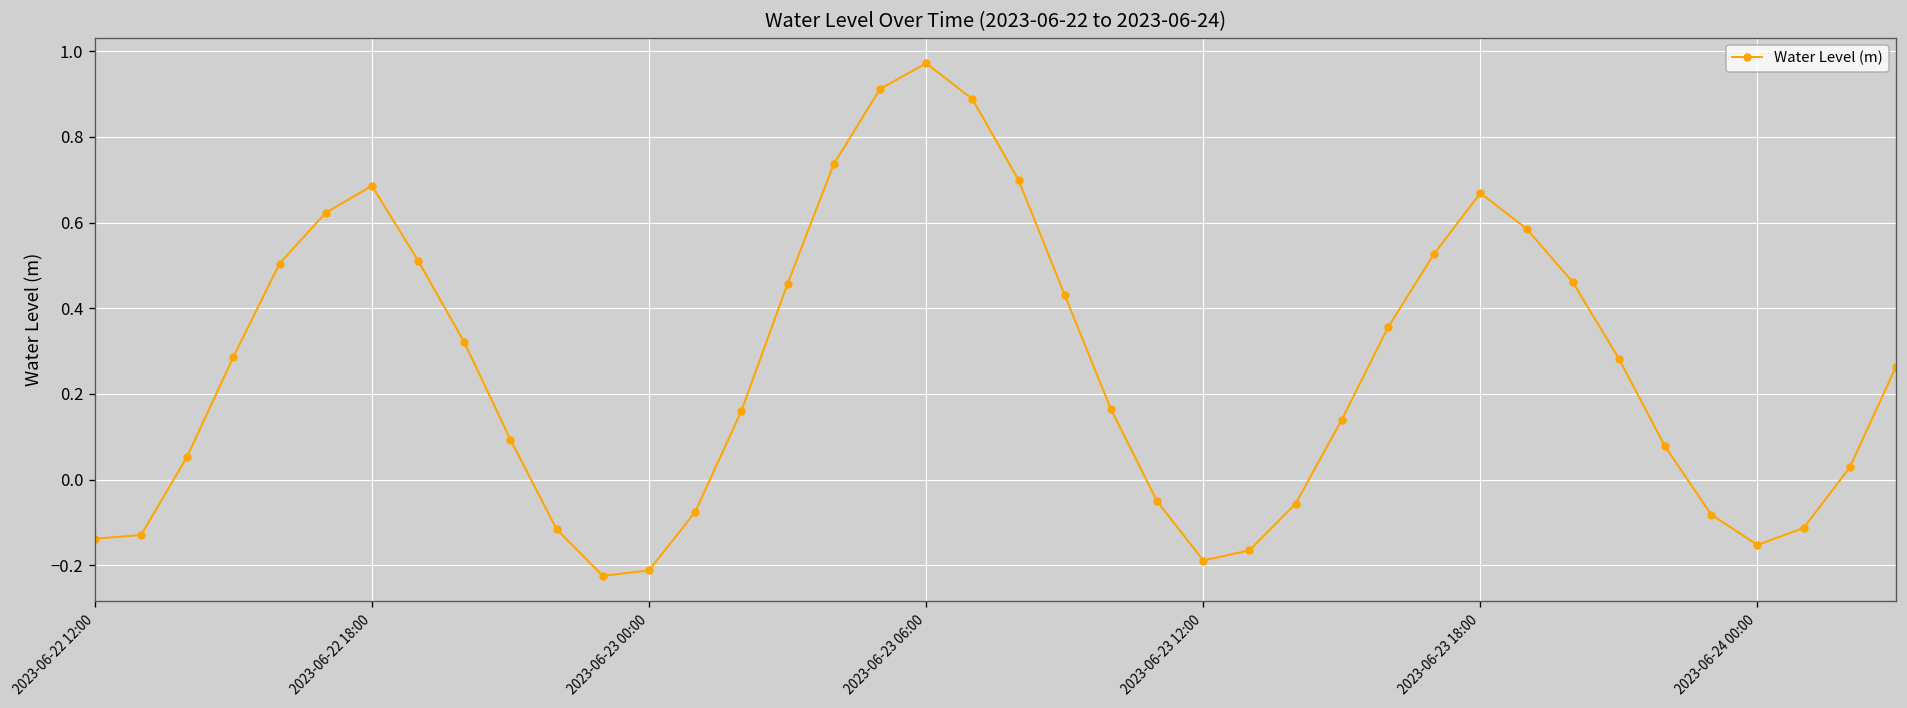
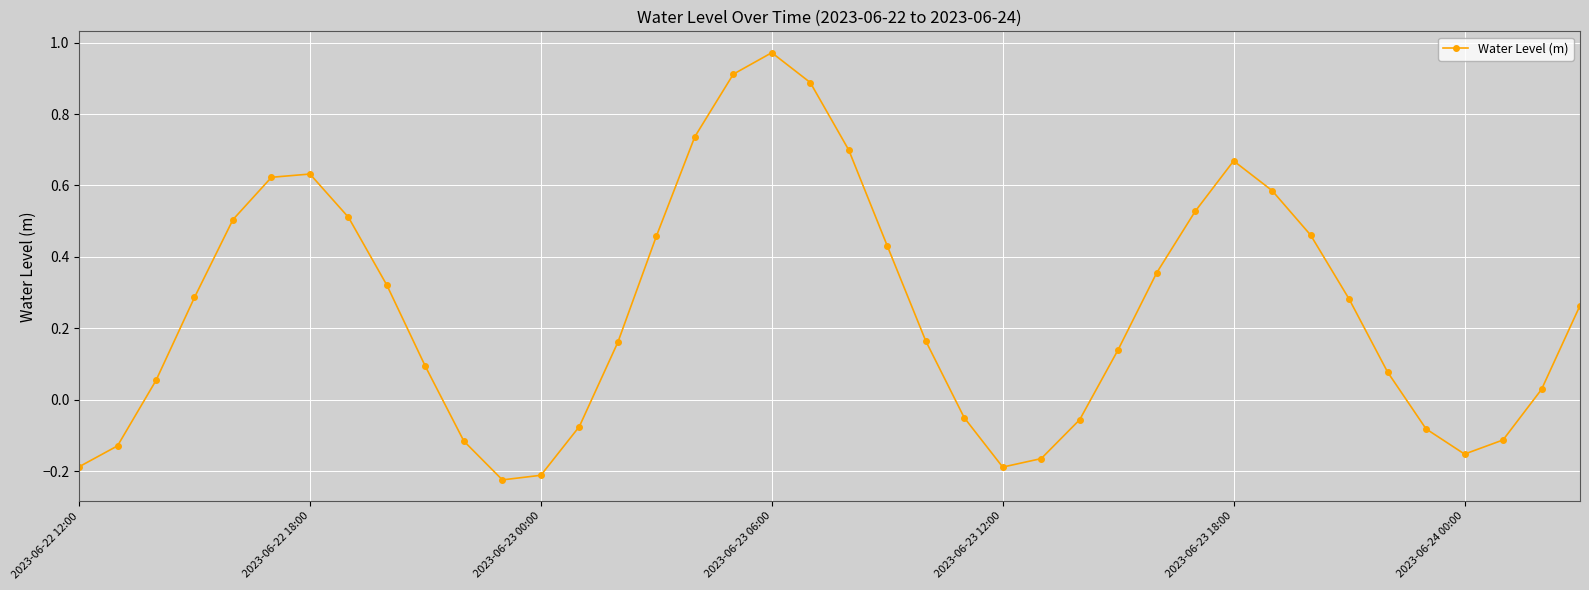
2023-06-22 12:00: -0.14 -> -0.19
2023-06-22 18:00: 0.69 -> 0.63
